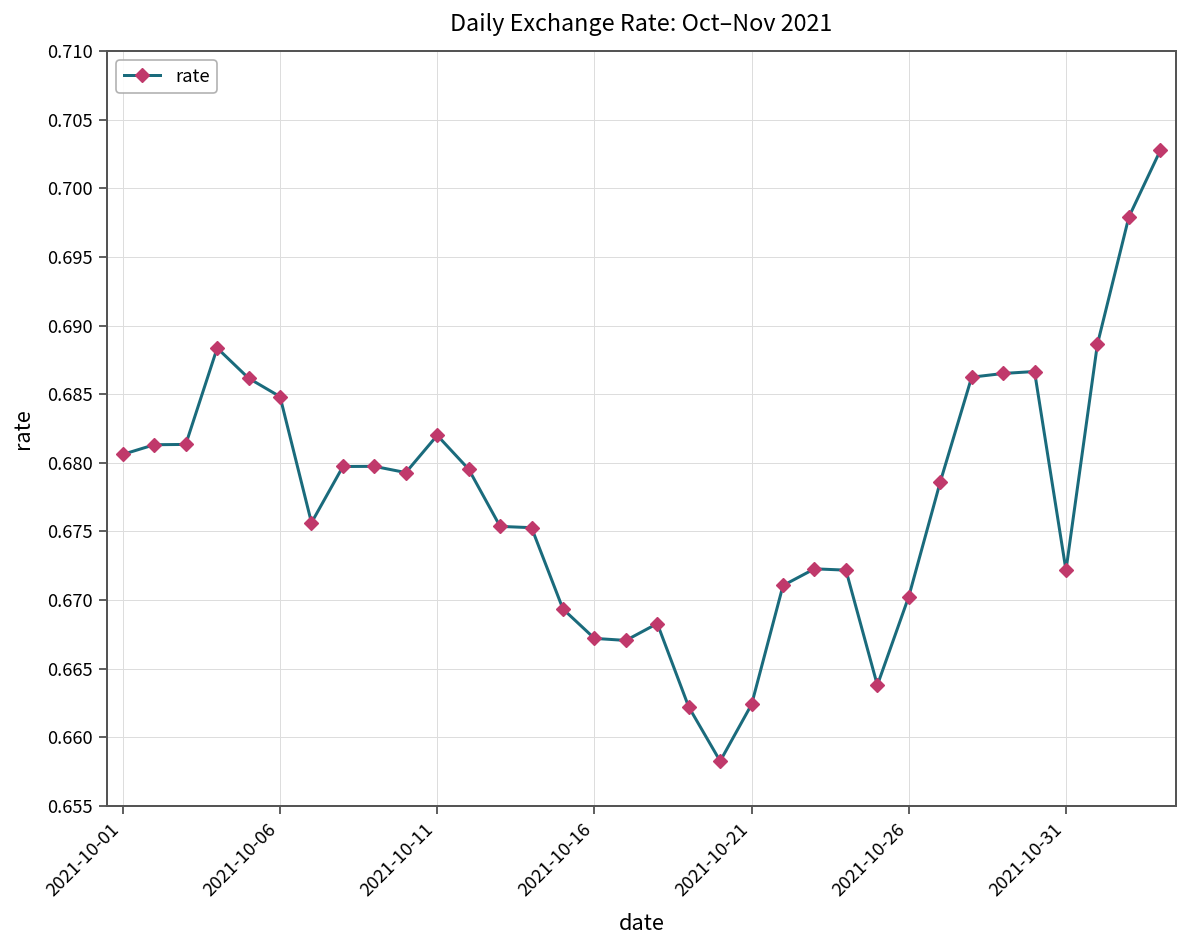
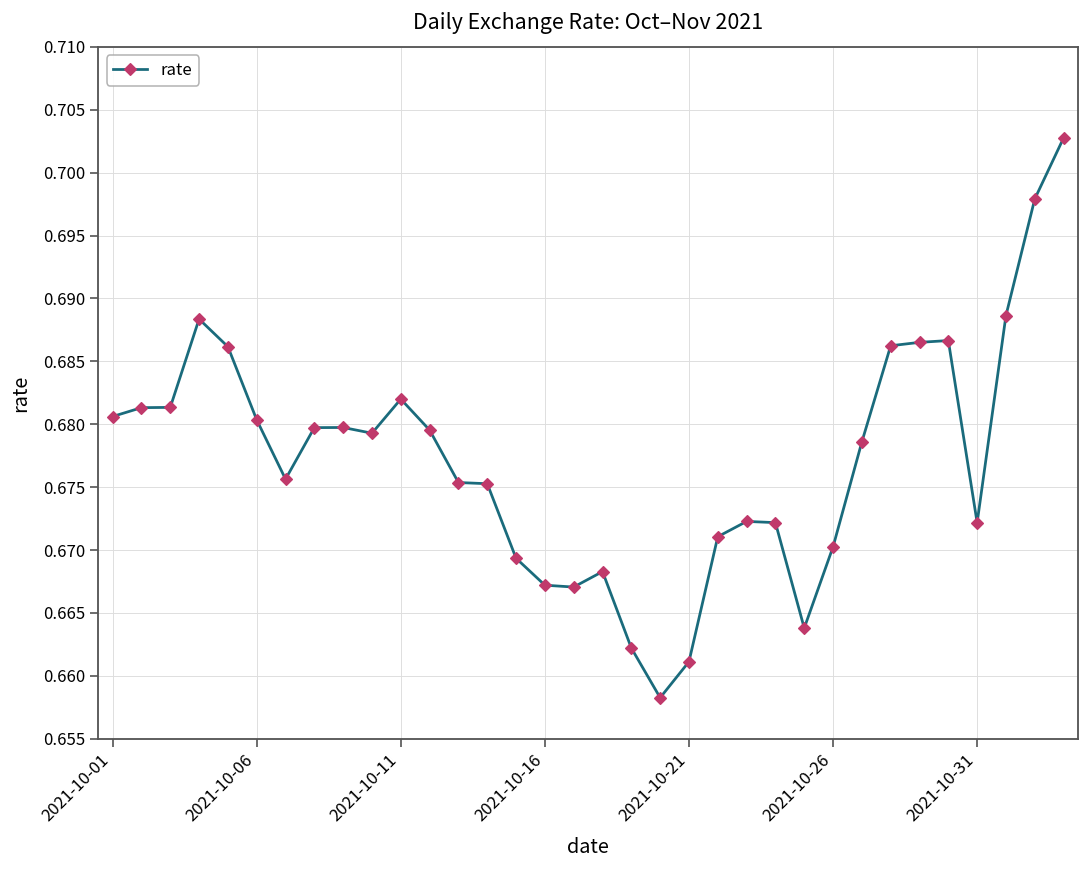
2021-10-06: 0.6848 -> 0.6804
2021-10-21: 0.6624 -> 0.6611
